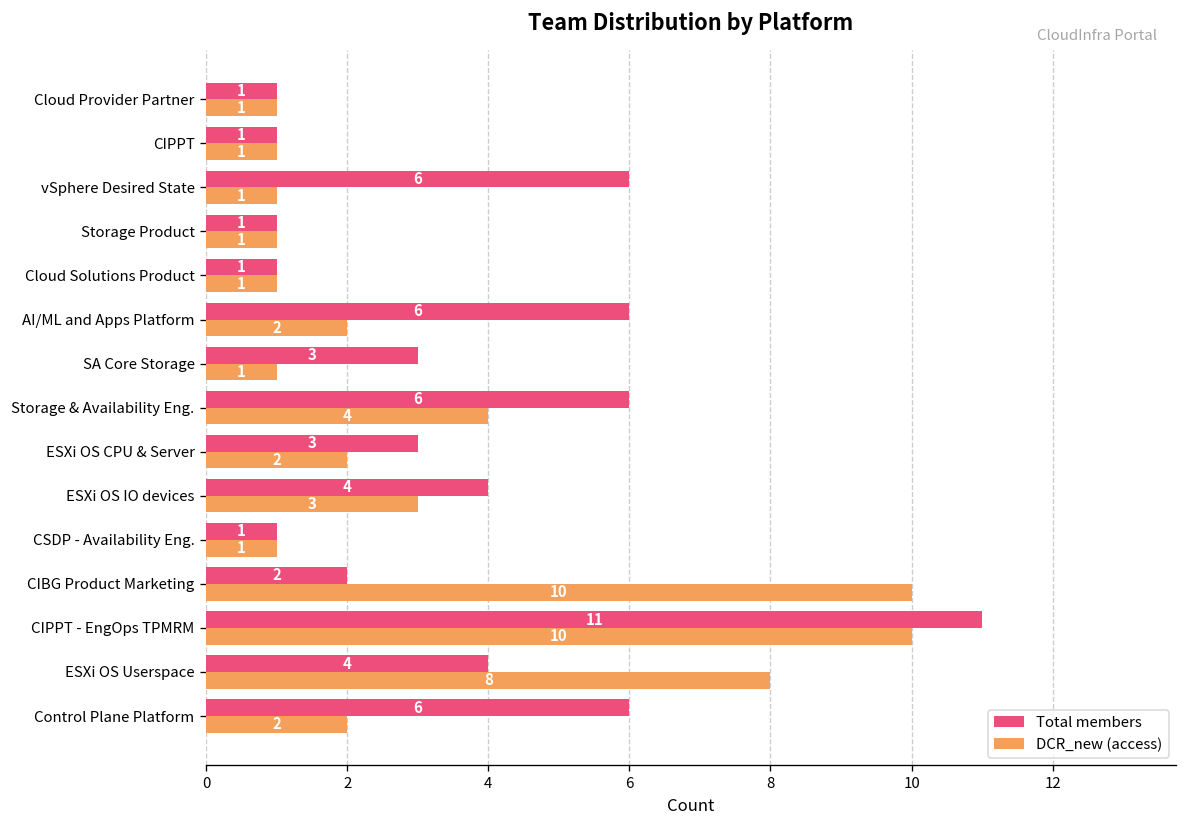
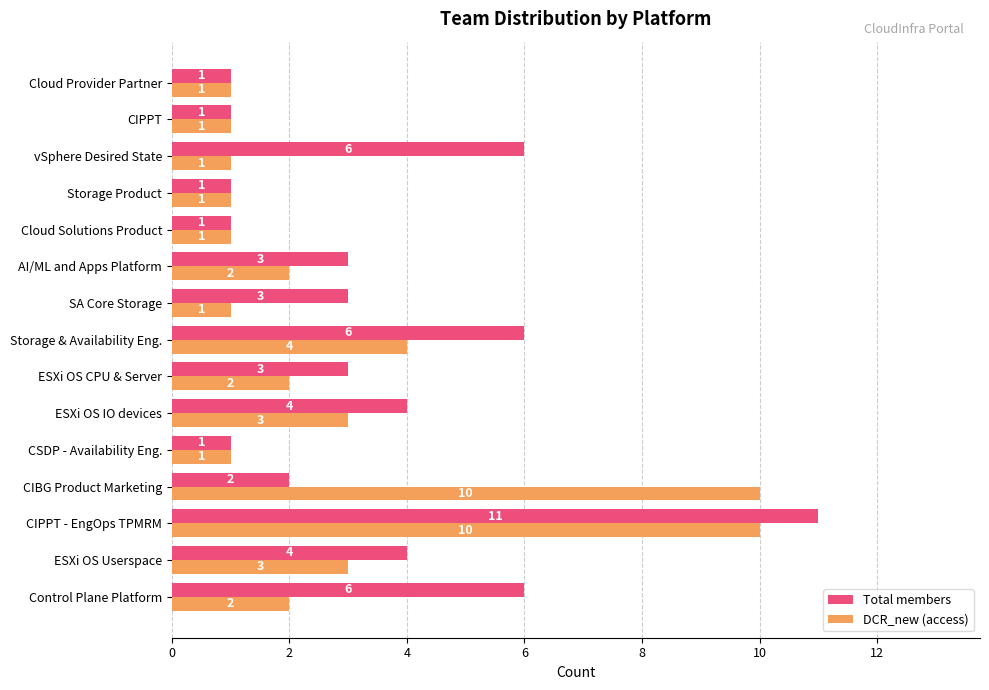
Total members, AI/ML and Apps Platform: 6 -> 3
DCR_new (access), ESXi OS Userspace: 8 -> 3
